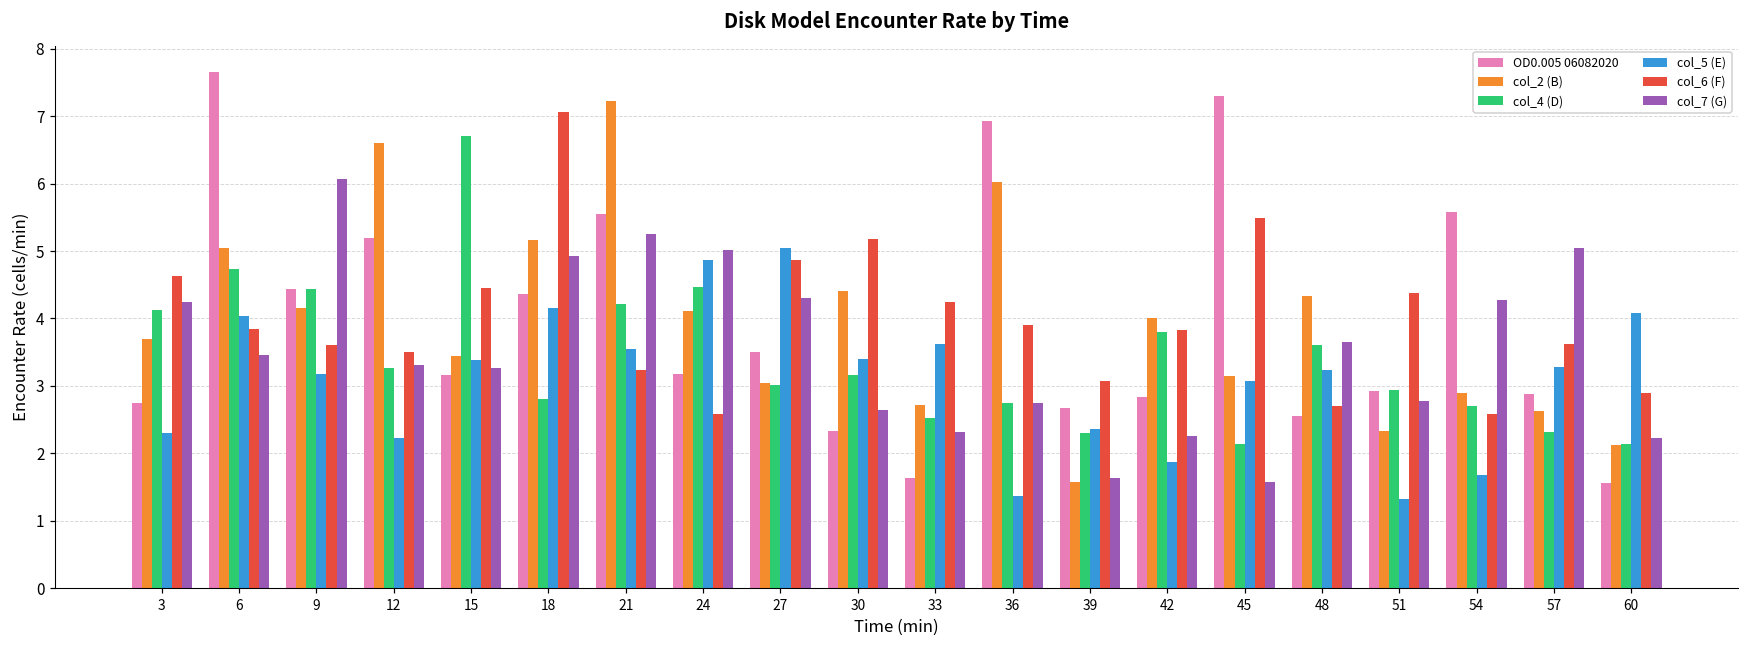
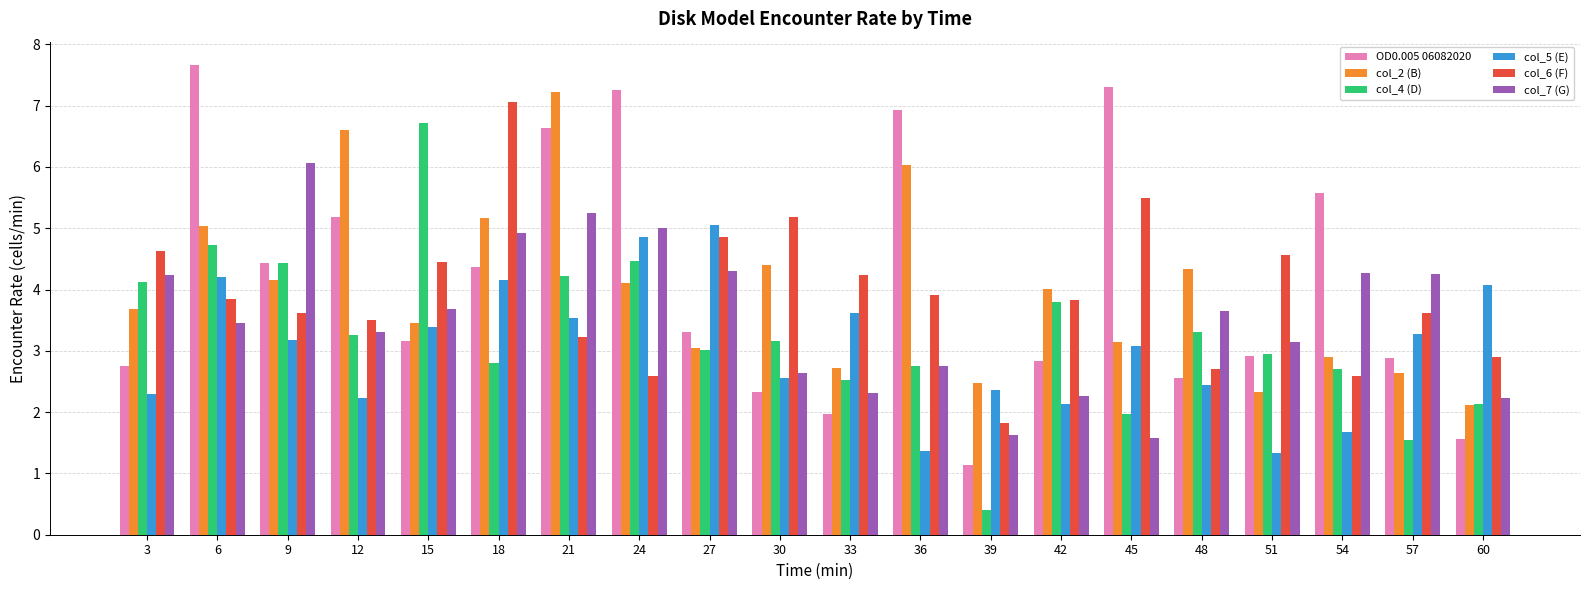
col_5 (E), 6: 4.0 -> 4.2
col_7 (G), 15: 3.3 -> 3.7
OD0.005 06082020, 21: 5.6 -> 6.6
OD0.005 06082020, 24: 3.2 -> 7.3
OD0.005 06082020, 27: 3.5 -> 3.3
col_5 (E), 30: 3.4 -> 2.6
OD0.005 06082020, 33: 1.6 -> 2.0
OD0.005 06082020, 39: 2.7 -> 1.1
col_2 (B), 39: 1.6 -> 2.5
col_4 (D), 39: 2.3 -> 0.4
col_6 (F), 39: 3.1 -> 1.8
col_5 (E), 42: 1.9 -> 2.1
col_4 (D), 45: 2.1 -> 2.0
col_4 (D), 48: 3.6 -> 3.3
col_5 (E), 48: 3.2 -> 2.5
col_6 (F), 51: 4.4 -> 4.6
col_7 (G), 51: 2.8 -> 3.1
col_4 (D), 57: 2.3 -> 1.5
col_7 (G), 57: 5.1 -> 4.3
